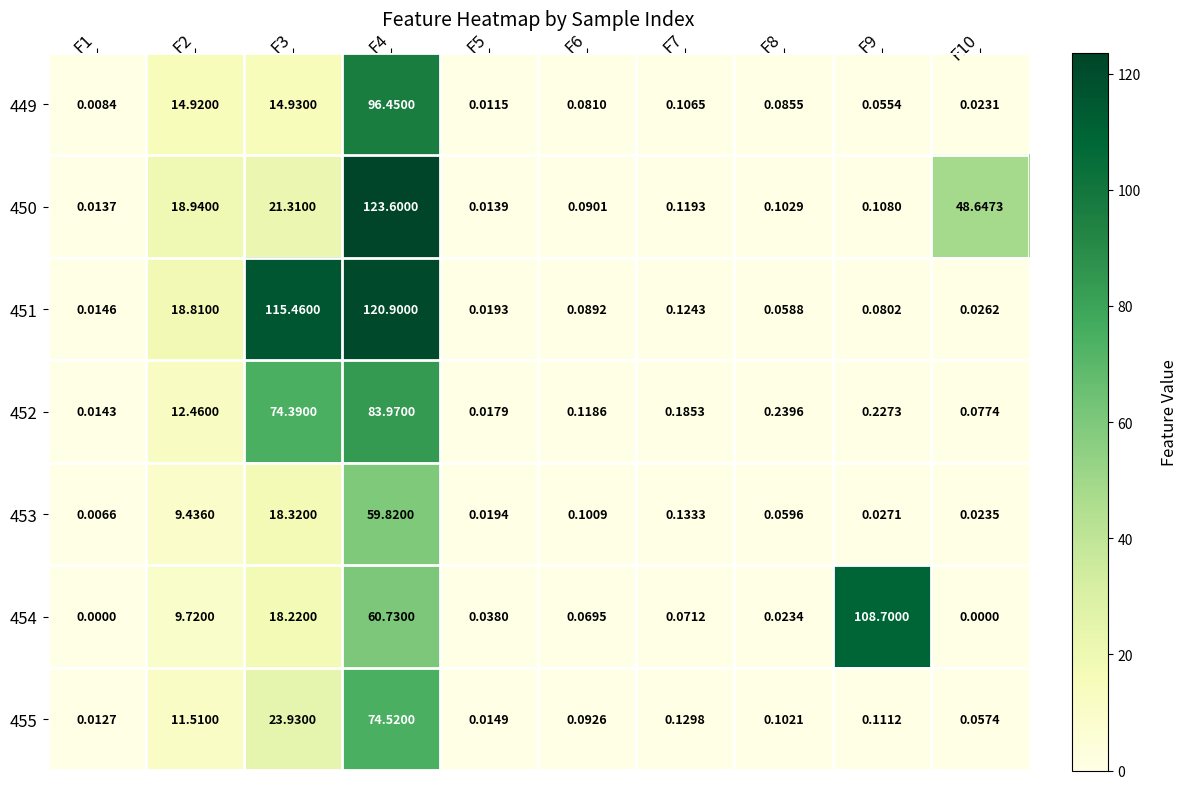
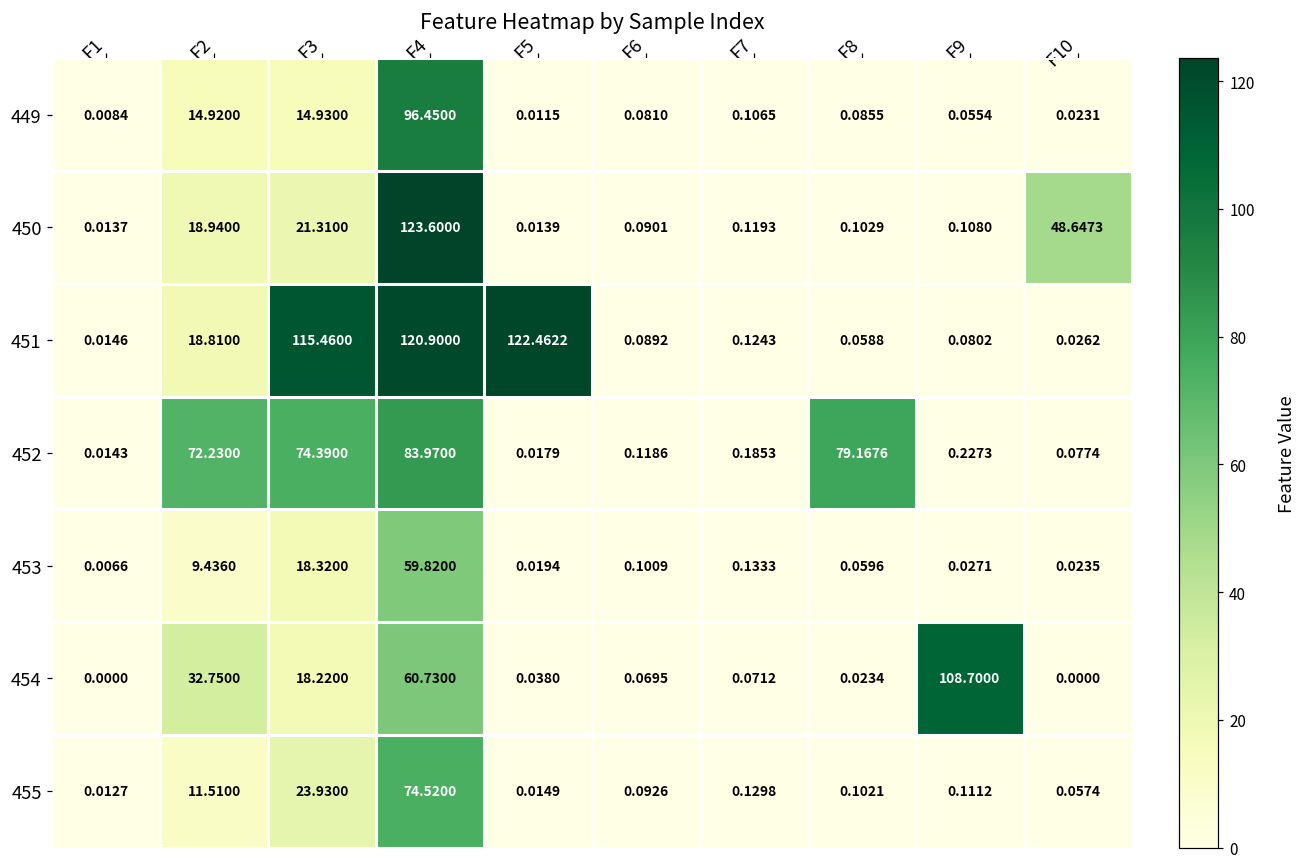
451, F5: 0.0193 -> 122.4622
452, F2: 12.4600 -> 72.2300
452, F8: 0.2396 -> 79.1676
454, F2: 9.7200 -> 32.7500
